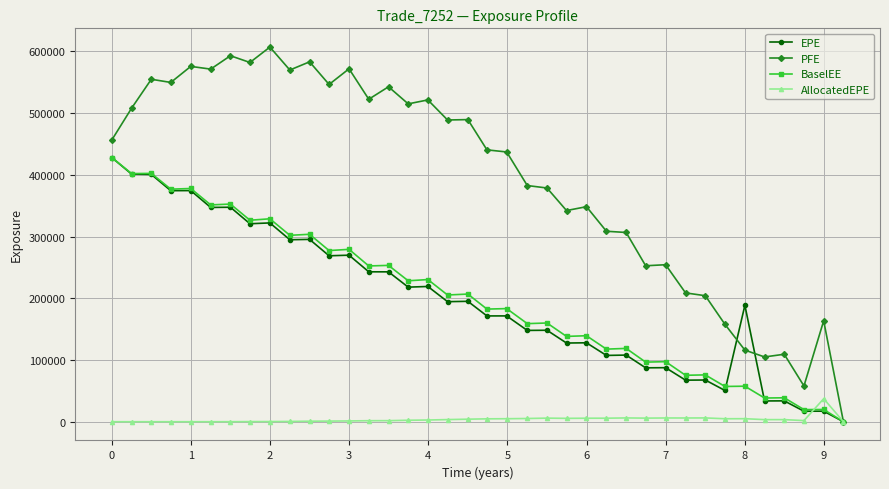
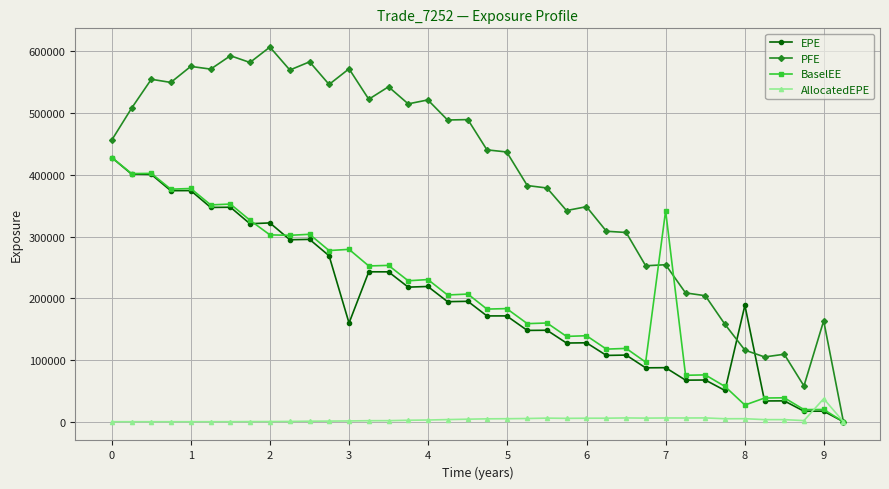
BaselEE, 2: 330000 -> 300000
EPE, 3: 270000 -> 160000
BaselEE, 7: 100000 -> 340000
BaselEE, 8: 60000 -> 30000
